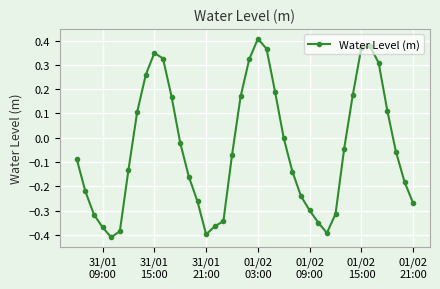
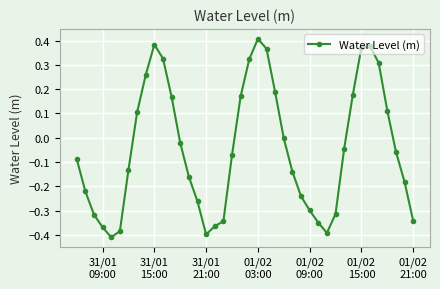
31/01 15:00: 0.35 -> 0.38
01/02 21:00: -0.27 -> -0.34
